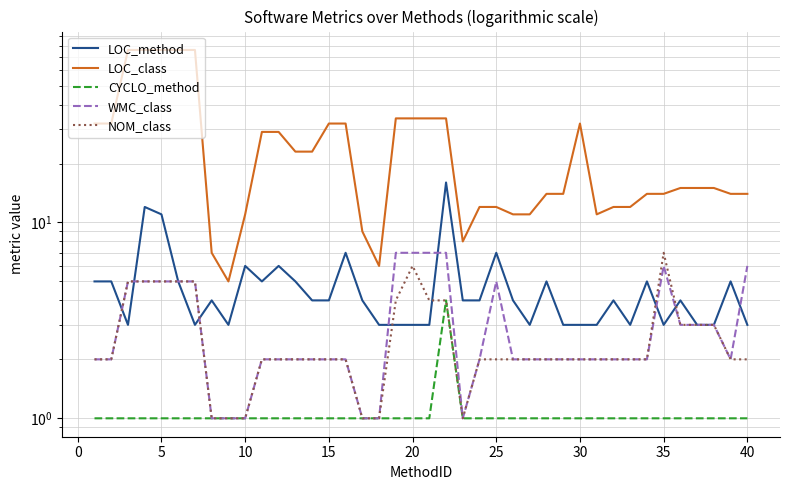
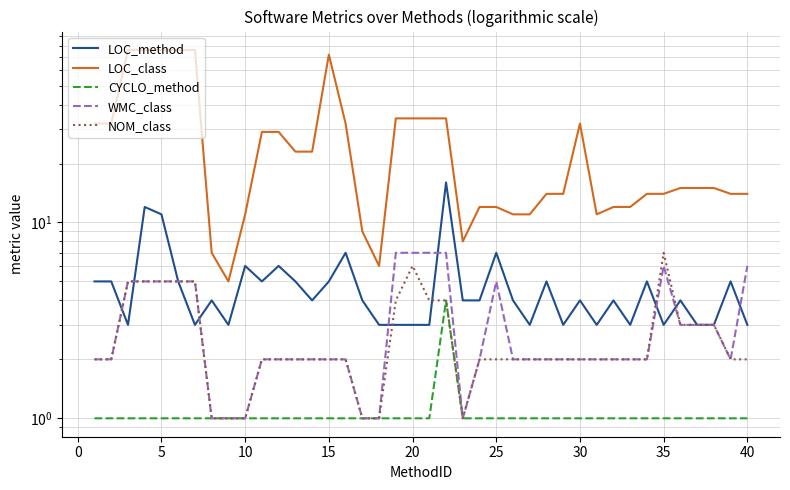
LOC_method, 15: 4 -> 5
LOC_class, 15: 32 -> 72
LOC_method, 30: 3 -> 4
